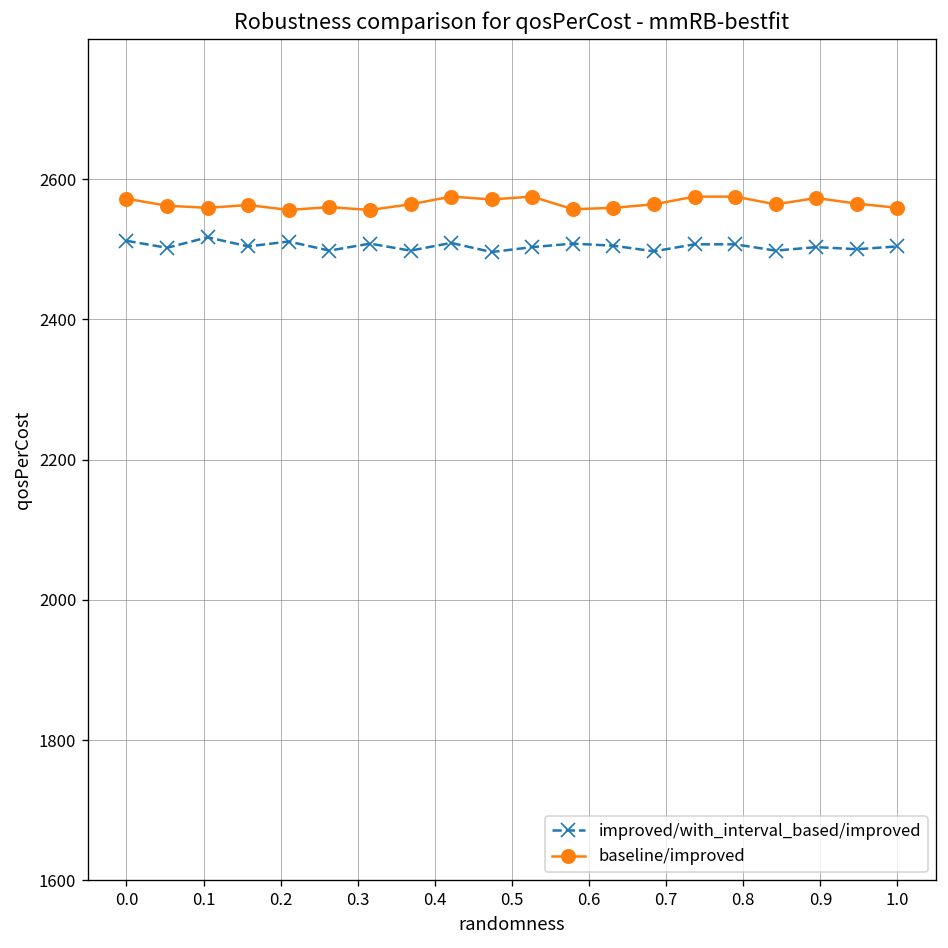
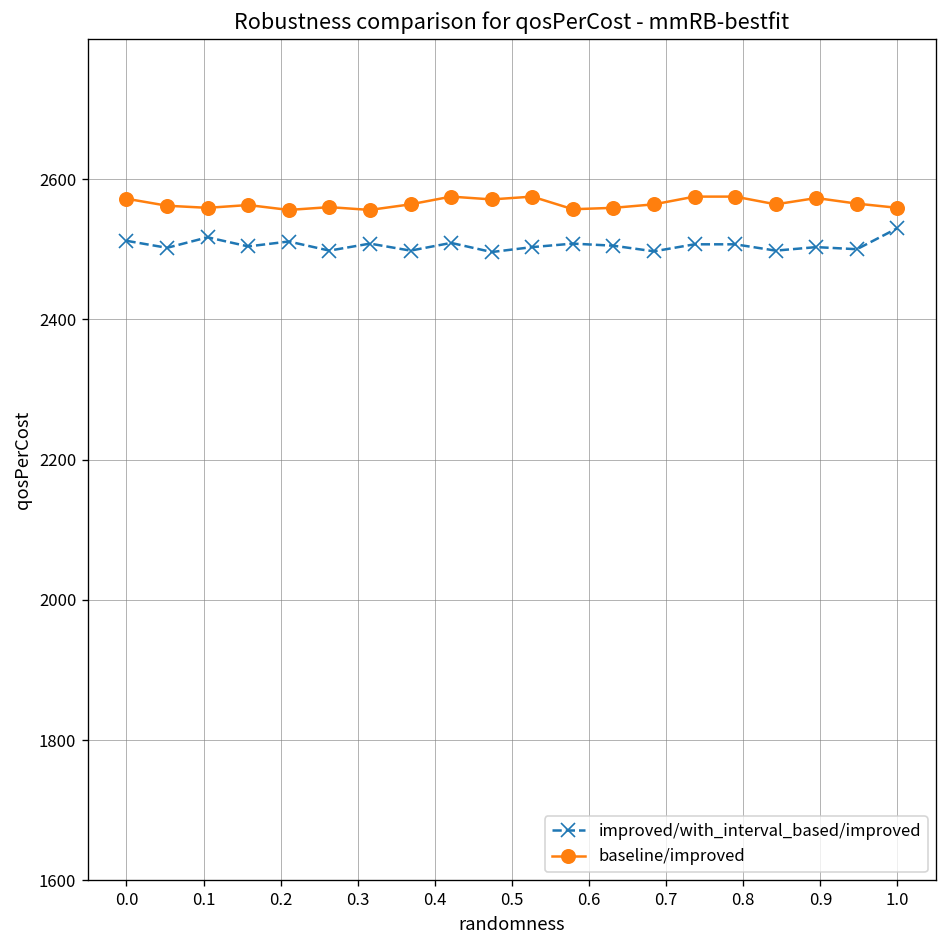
improved/with_interval_based/improved, 1.0: 2500 -> 2530
